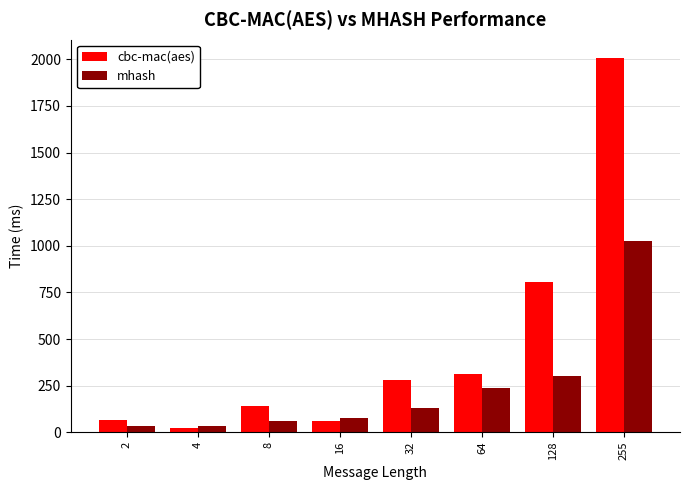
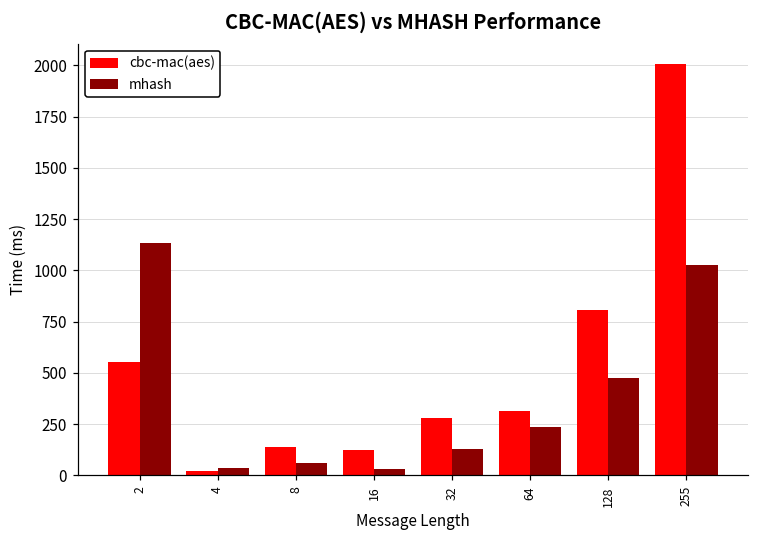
cbc-mac(aes), 2: 70 -> 550
mhash, 2: 40 -> 1130
cbc-mac(aes), 16: 60 -> 130
mhash, 16: 80 -> 30
mhash, 128: 300 -> 480
